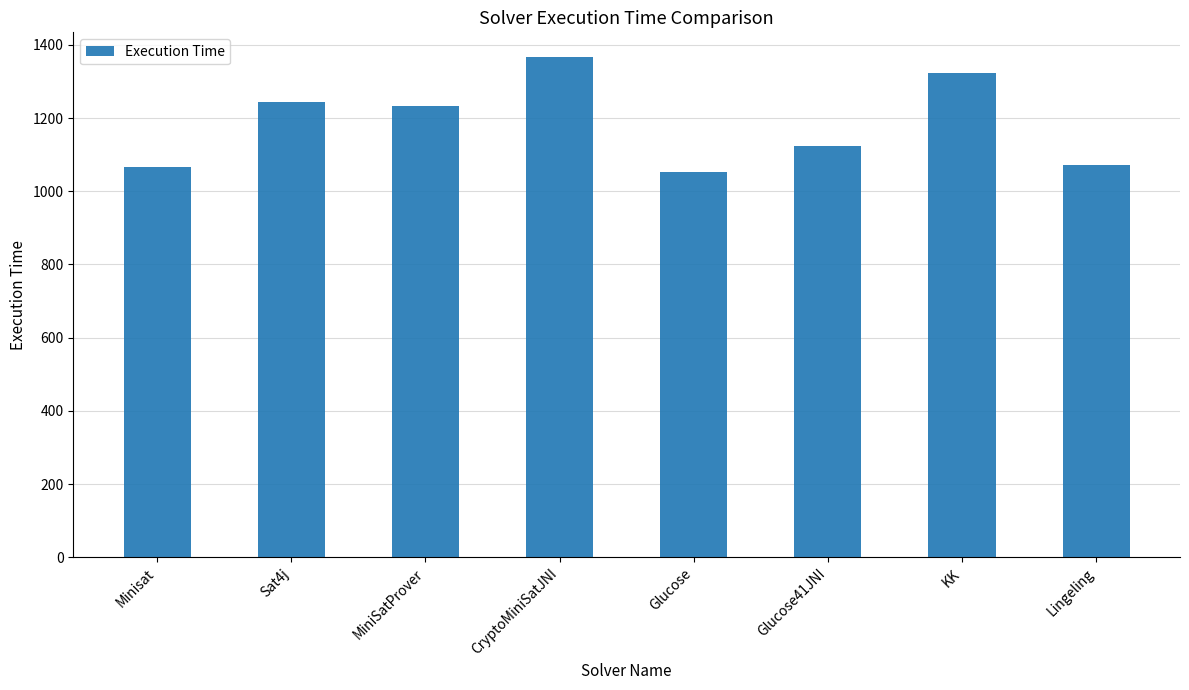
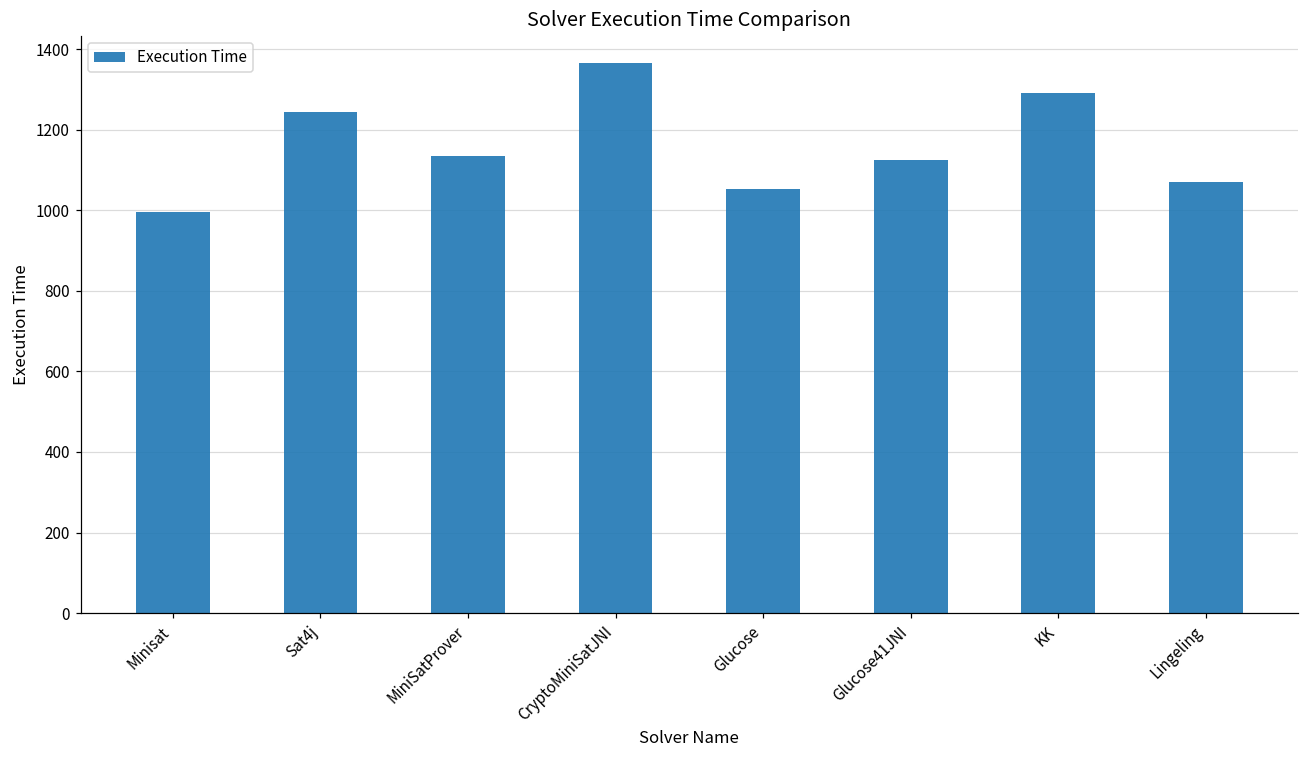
Minisat: 1070 -> 1000
MiniSatProver: 1230 -> 1130
KK: 1320 -> 1290
